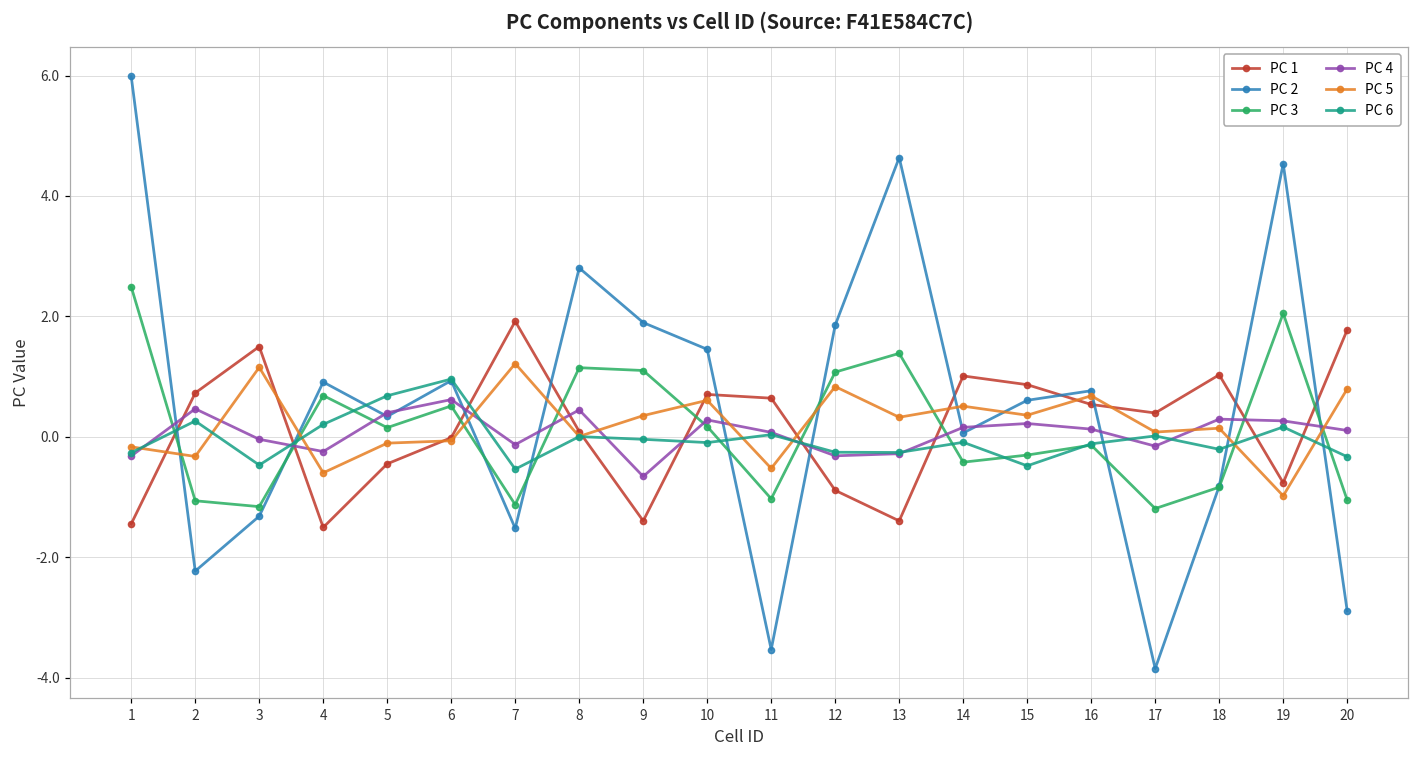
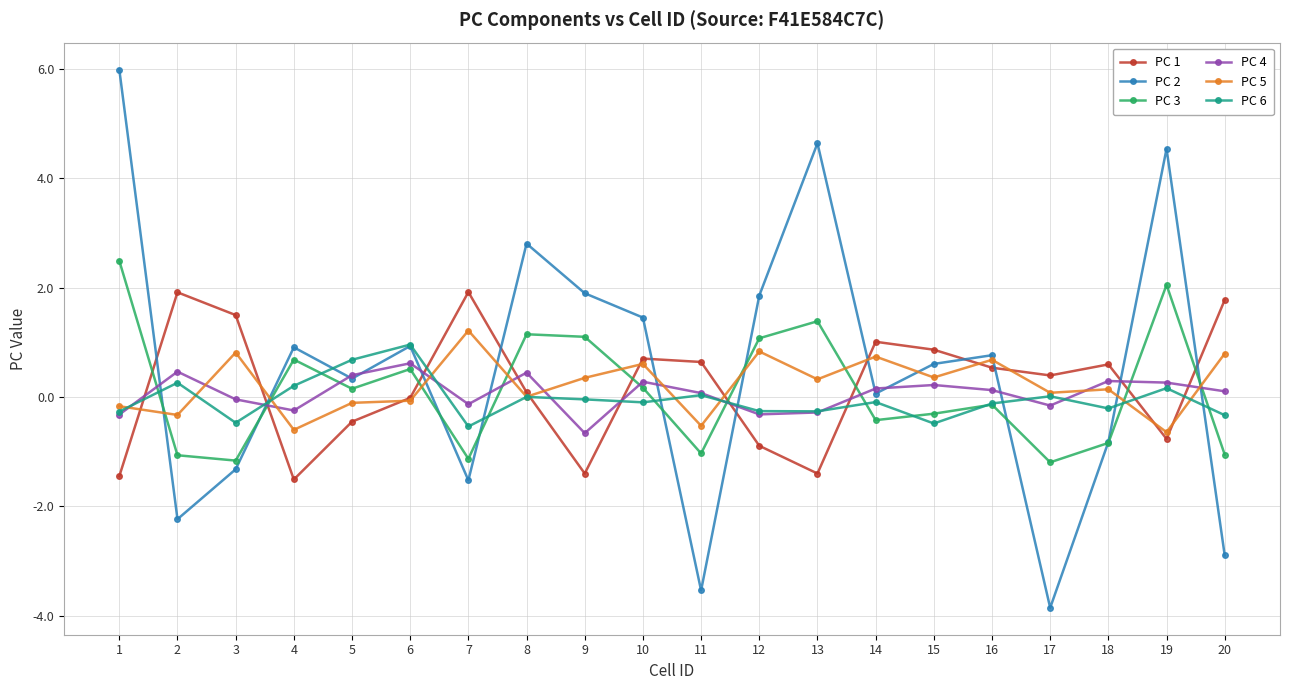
PC 1, 2: 0.7 -> 1.9
PC 5, 3: 1.2 -> 0.8
PC 5, 14: 0.5 -> 0.7
PC 1, 18: 1.0 -> 0.6
PC 5, 19: -1.0 -> -0.6
